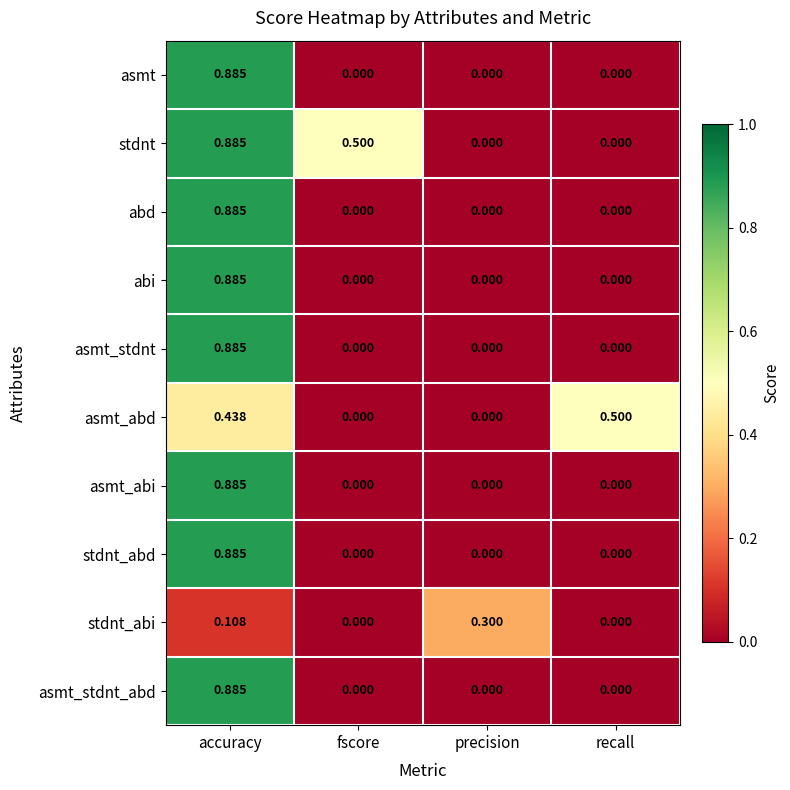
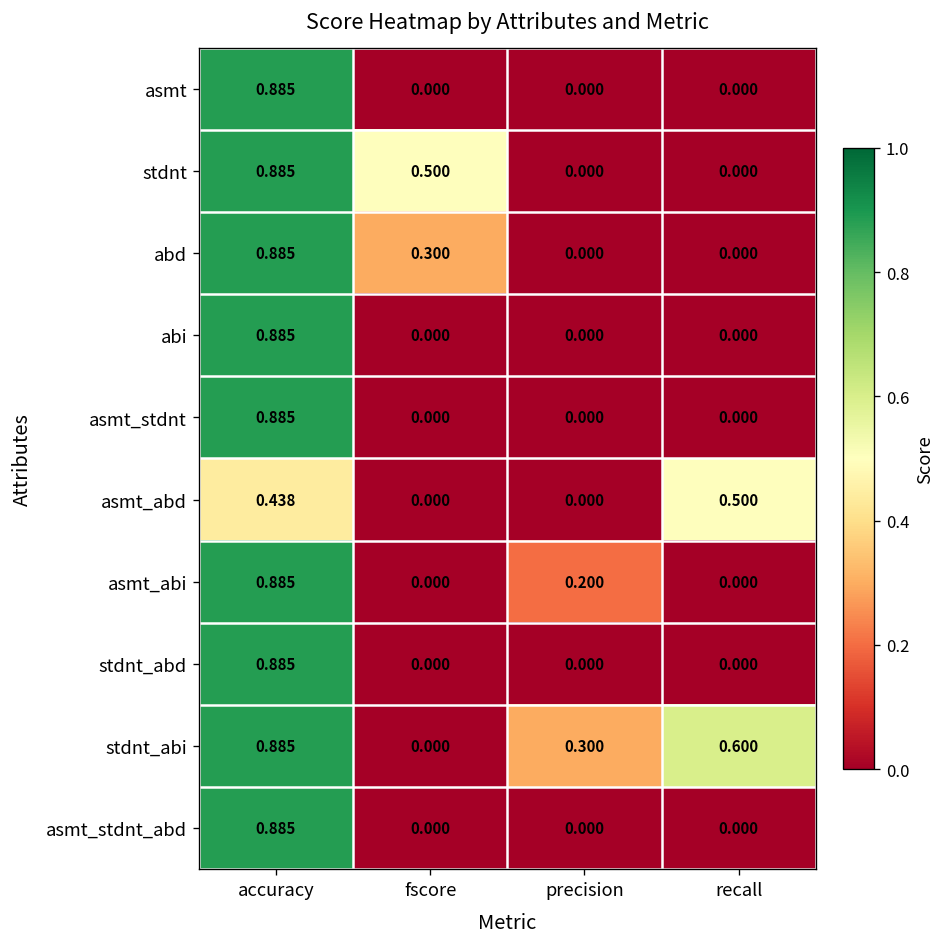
abd, fscore: 0.000 -> 0.300
asmt_abi, precision: 0.000 -> 0.200
stdnt_abi, accuracy: 0.108 -> 0.885
stdnt_abi, recall: 0.000 -> 0.600
